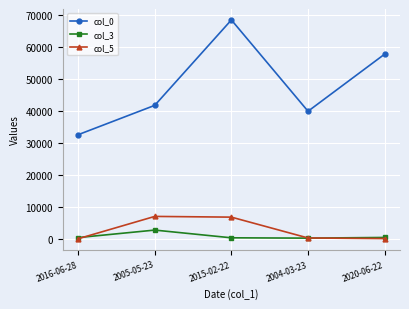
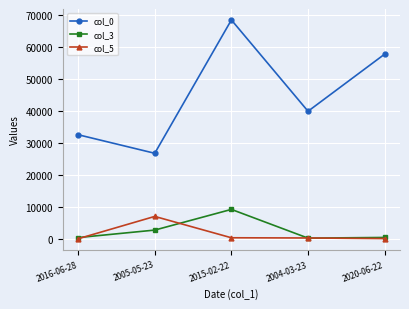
col_0, 2005-05-23: 42000 -> 27000
col_3, 2015-02-22: 0 -> 9000
col_5, 2015-02-22: 7000 -> 0
